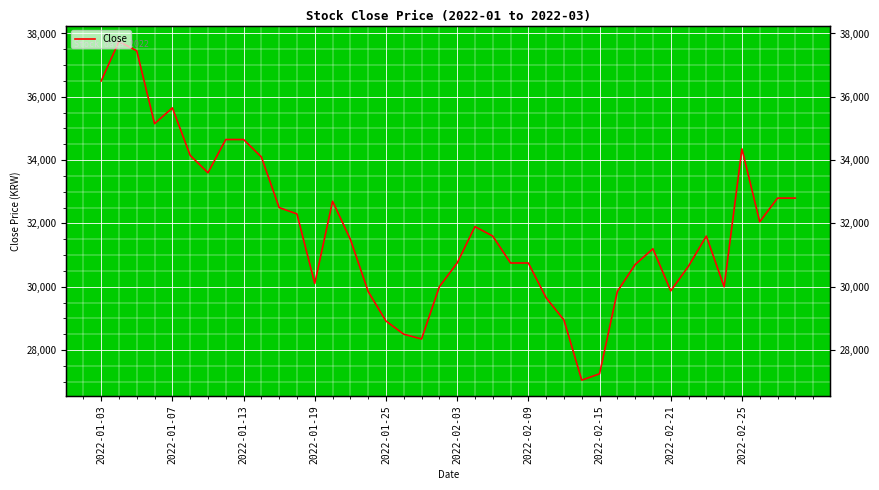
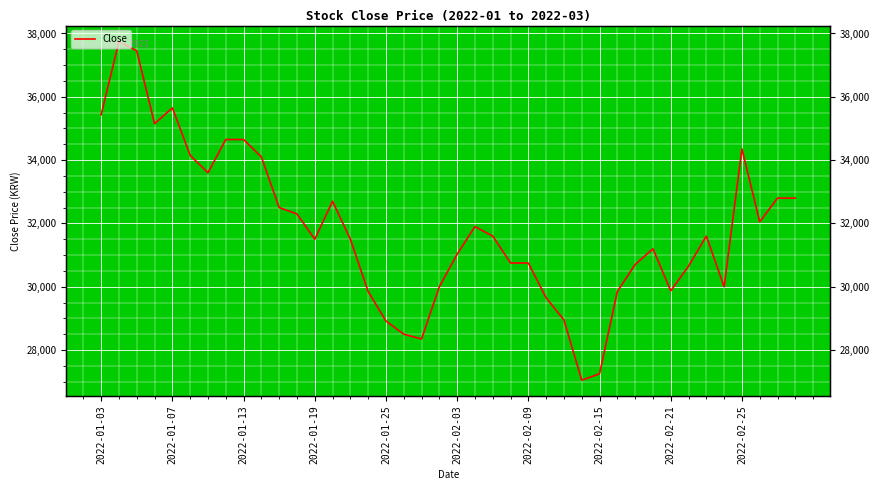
2022-01-03: 36,500 -> 35,400
2022-01-19: 30,100 -> 31,500
2022-02-03: 30,800 -> 31,000
